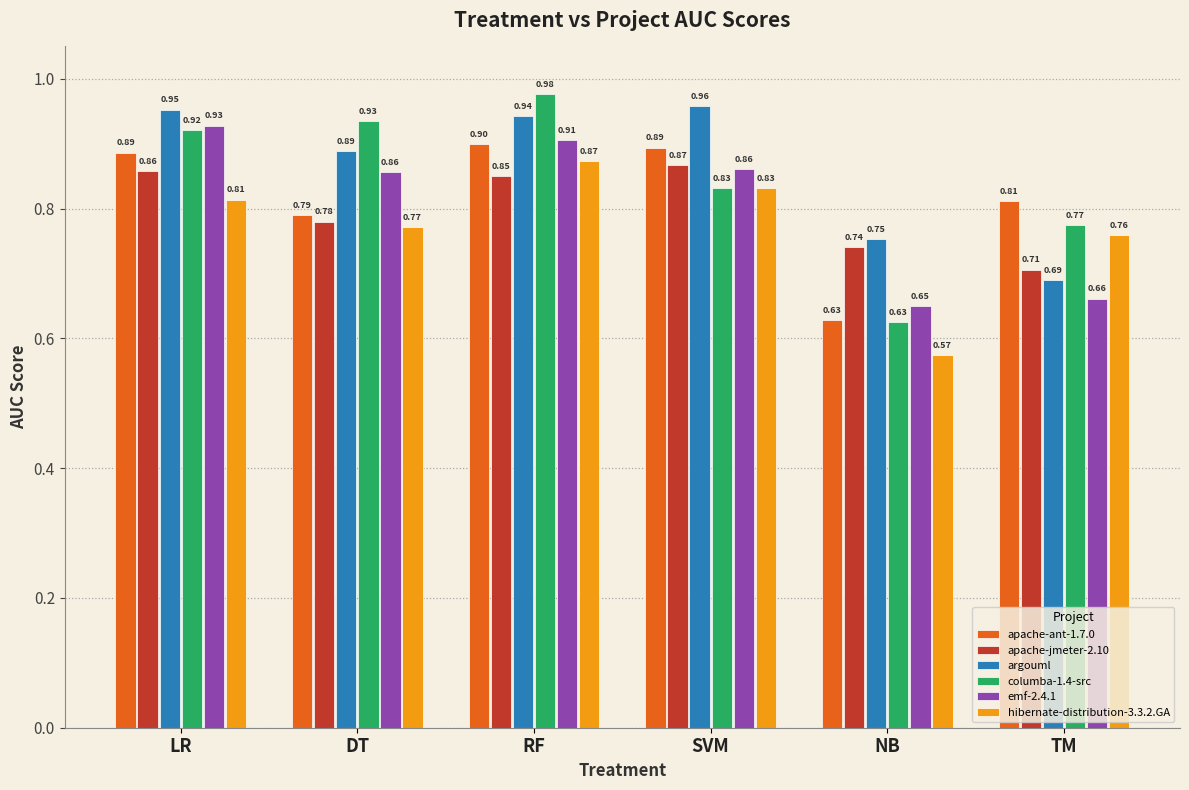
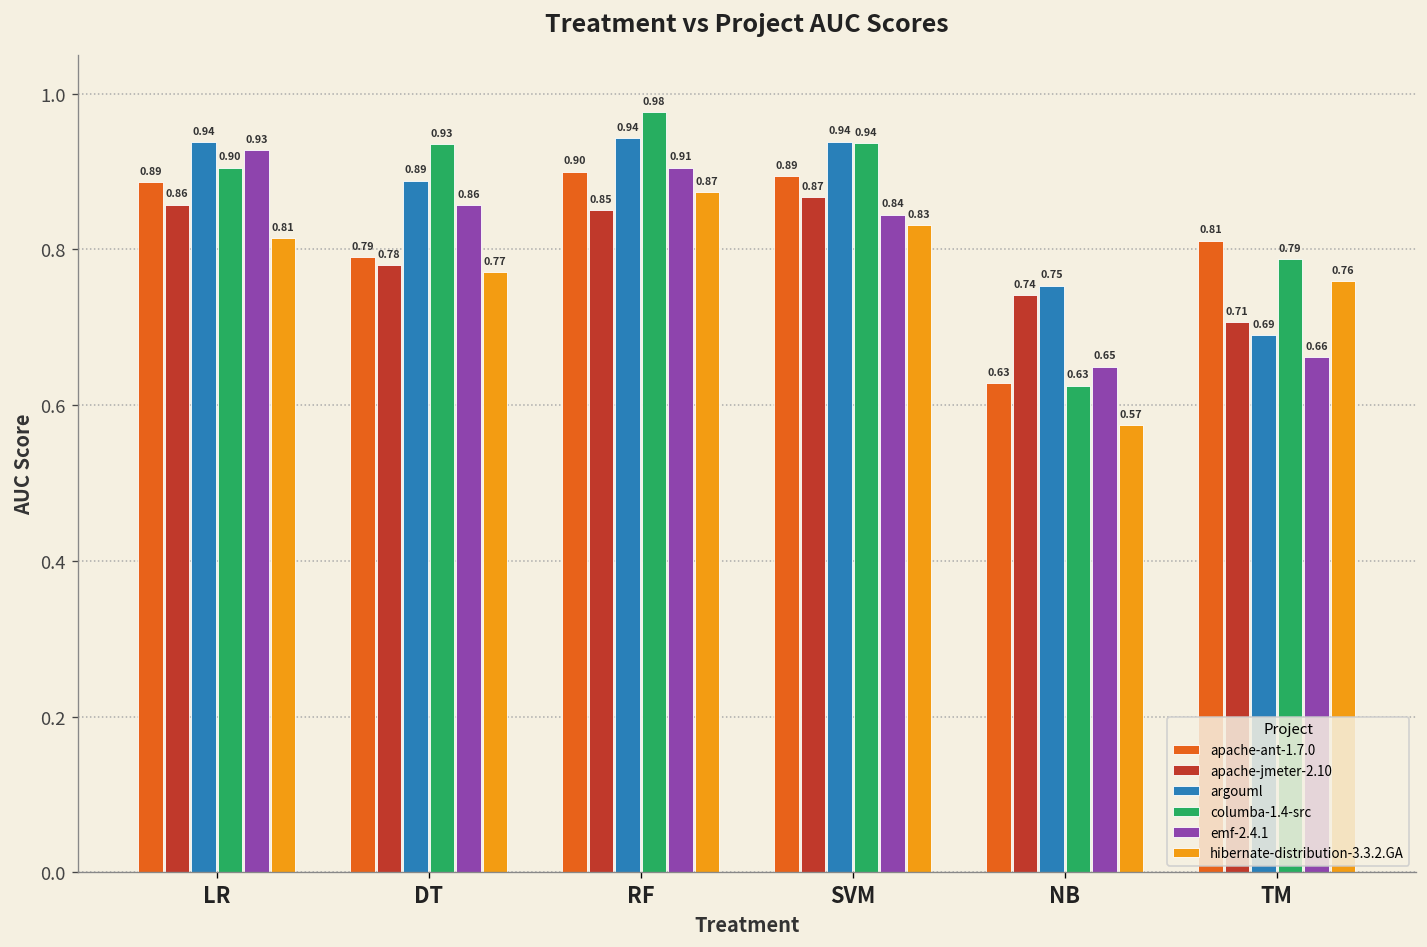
argouml, LR: 0.95 -> 0.94
columba-1.4-src, LR: 0.92 -> 0.90
argouml, SVM: 0.96 -> 0.94
columba-1.4-src, SVM: 0.83 -> 0.94
emf-2.4.1, SVM: 0.86 -> 0.84
columba-1.4-src, TM: 0.77 -> 0.79
